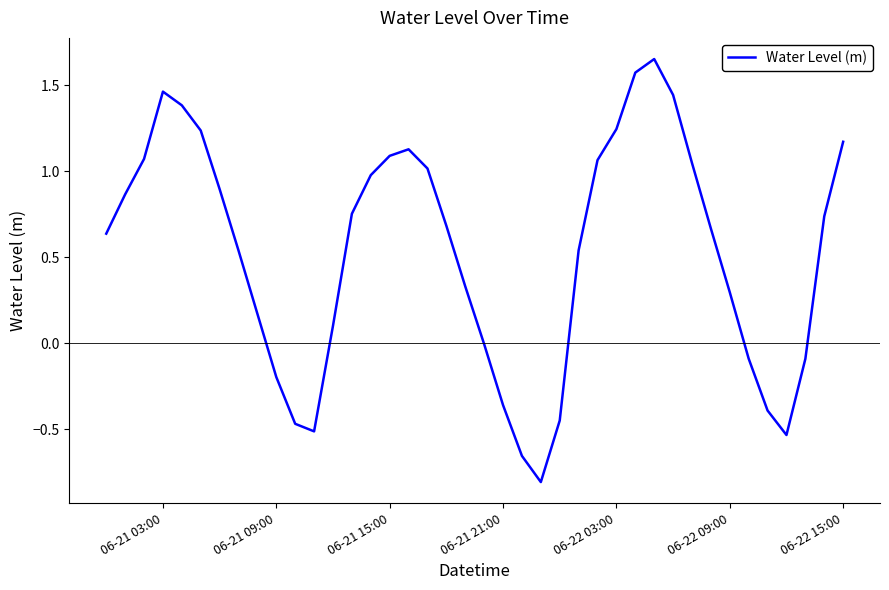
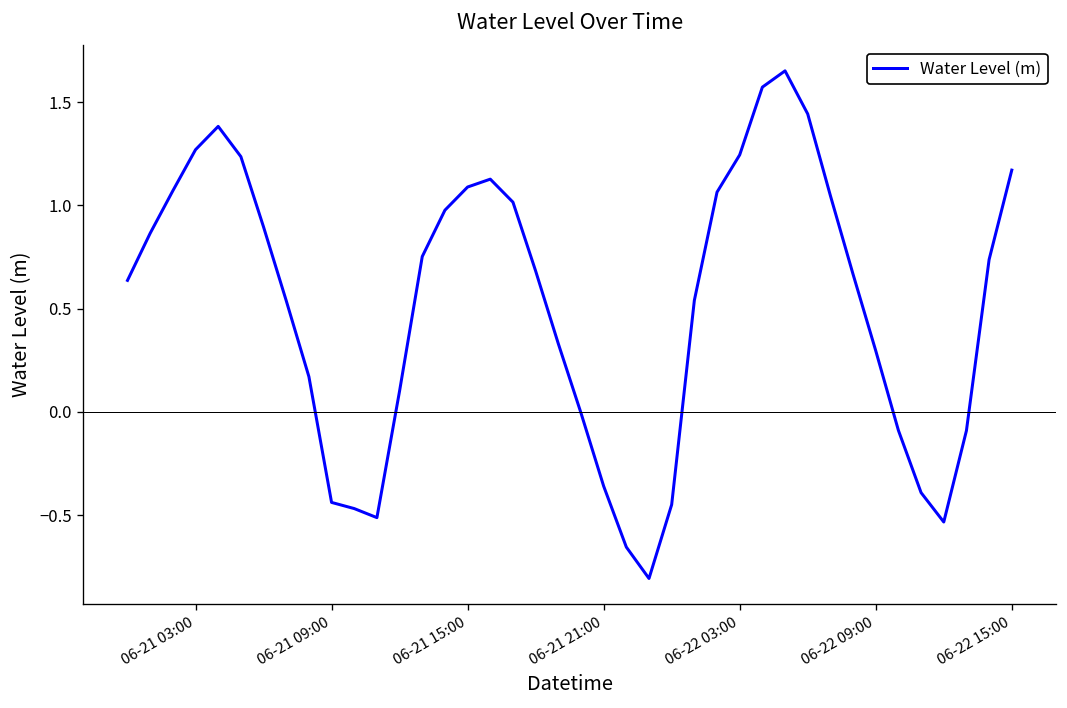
06-21 03:00: 1.46 -> 1.27
06-21 09:00: -0.20 -> -0.44
